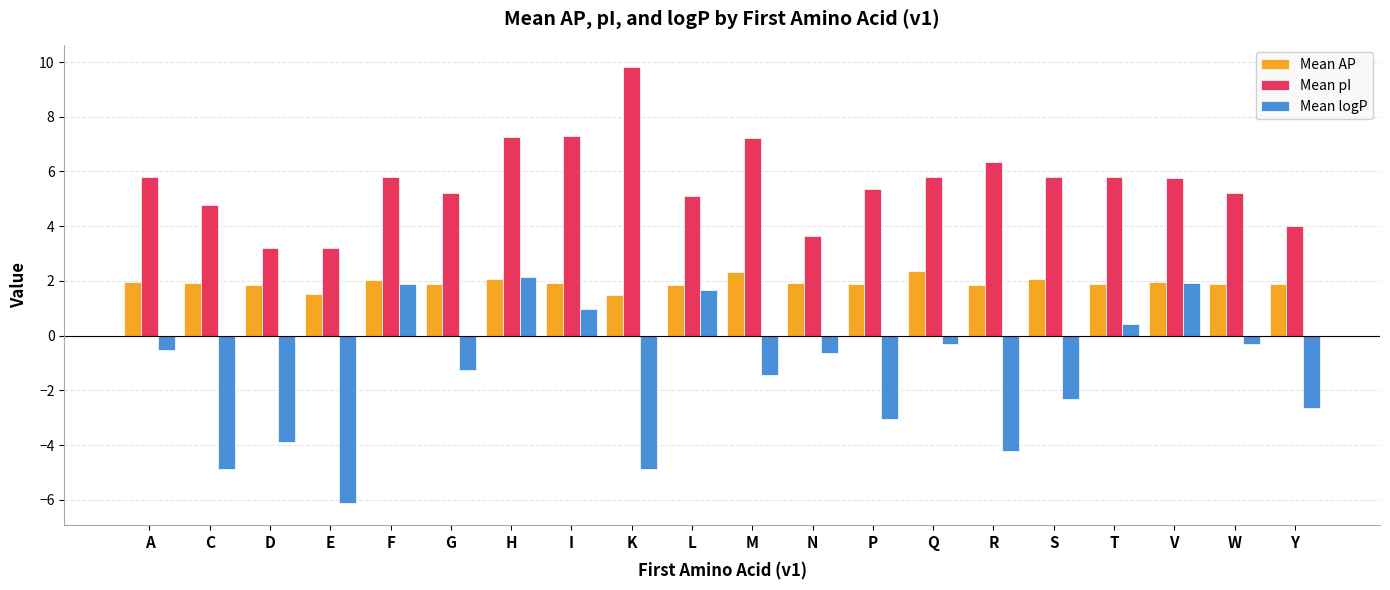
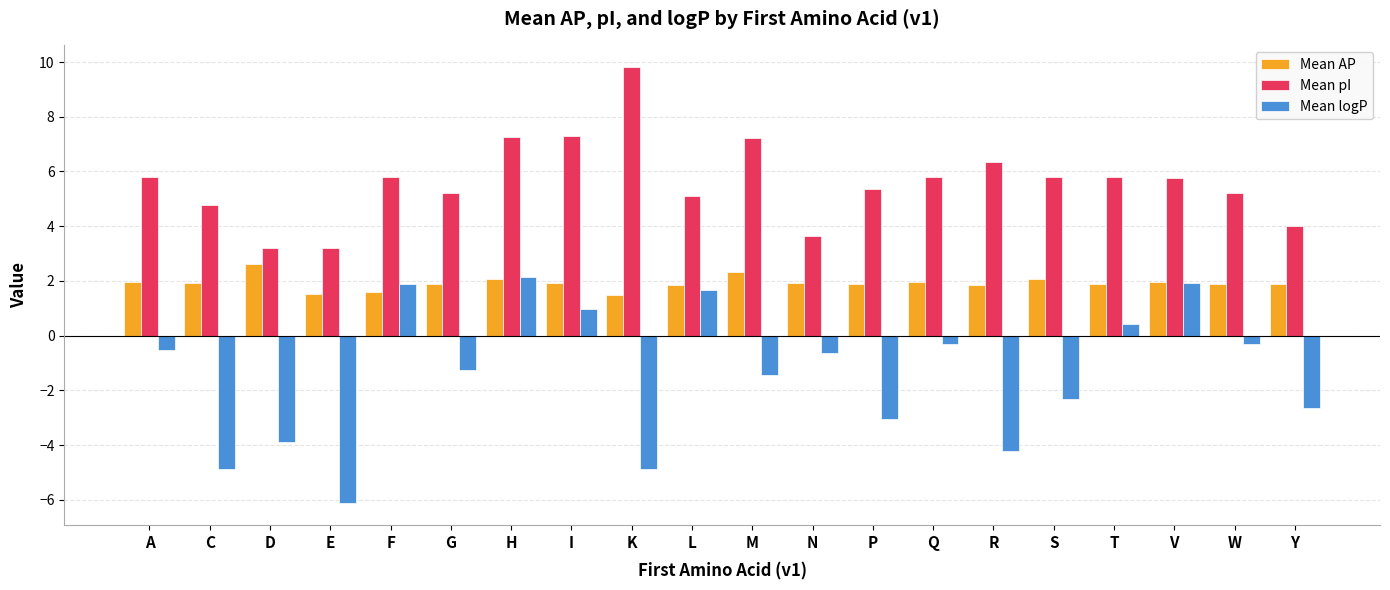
Mean AP, D: 1.9 -> 2.6
Mean AP, F: 2.0 -> 1.6
Mean AP, Q: 2.3 -> 1.9
